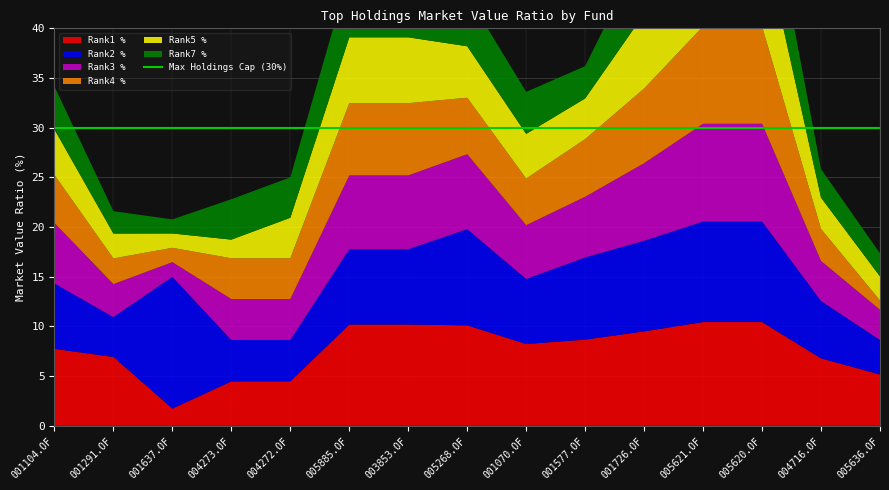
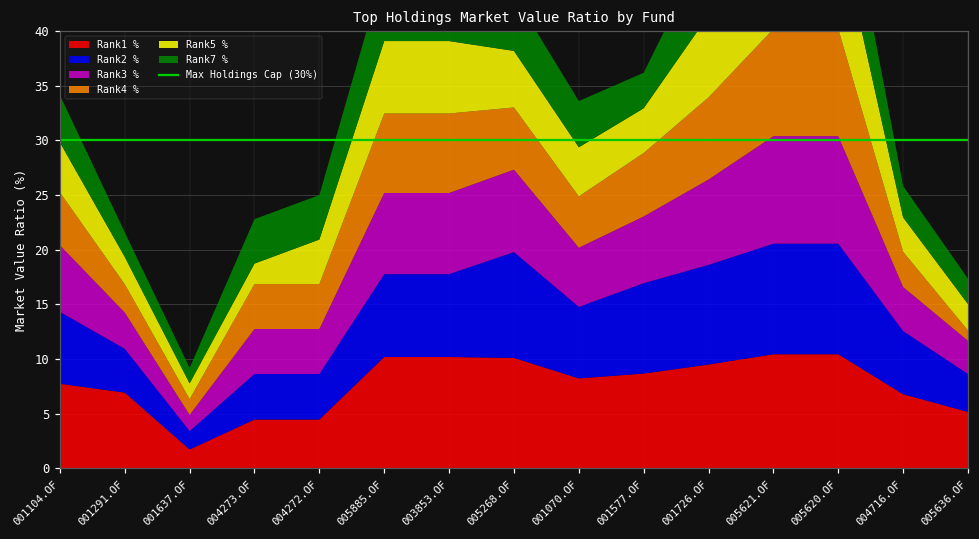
Rank2 %, 001637.OF: 13 -> 2
